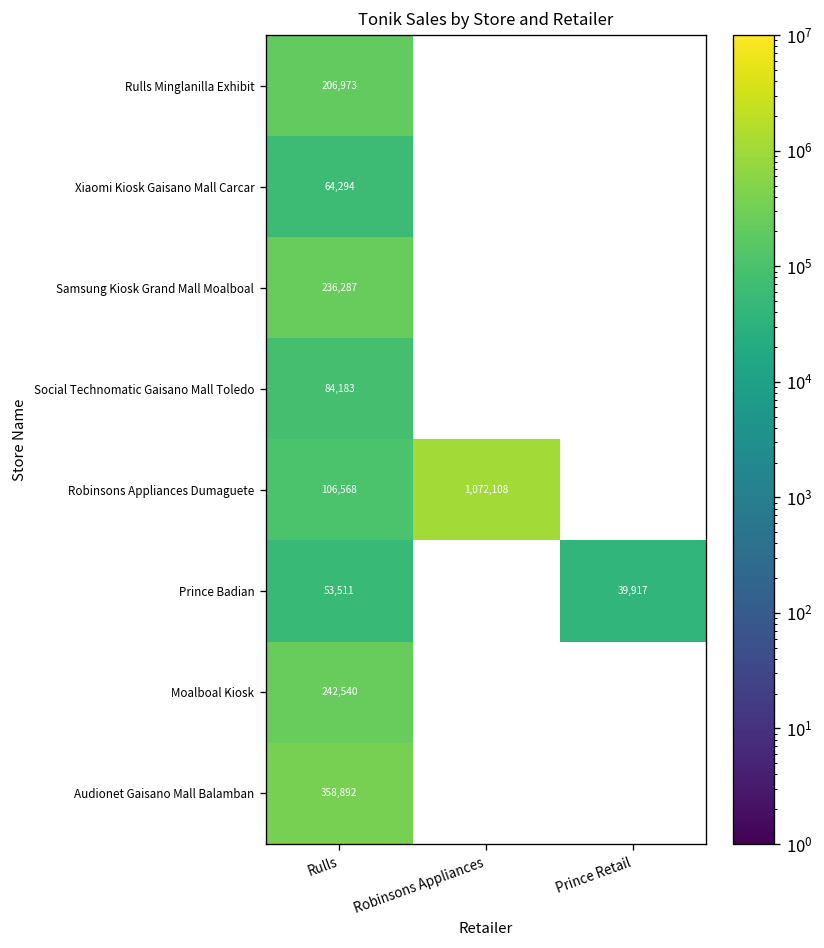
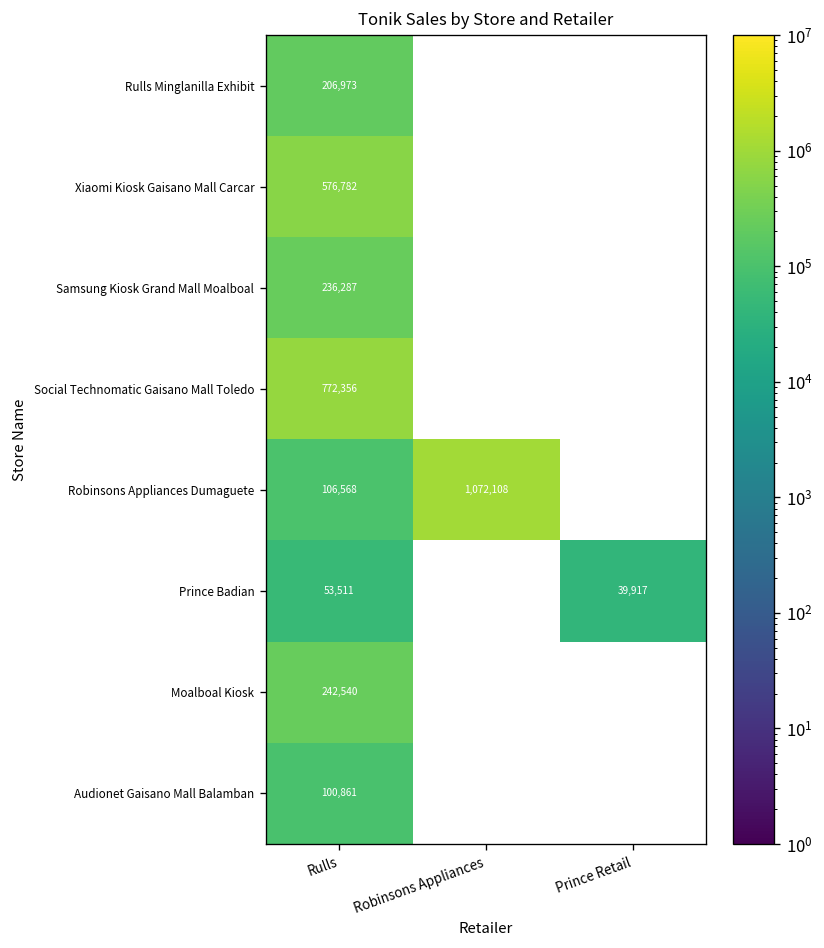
Xiaomi Kiosk Gaisano Mall Carcar, Rulls: 64,294 -> 576,782
Social Technomatic Gaisano Mall Toledo, Rulls: 84,183 -> 772,356
Audionet Gaisano Mall Balamban, Rulls: 358,892 -> 100,861
